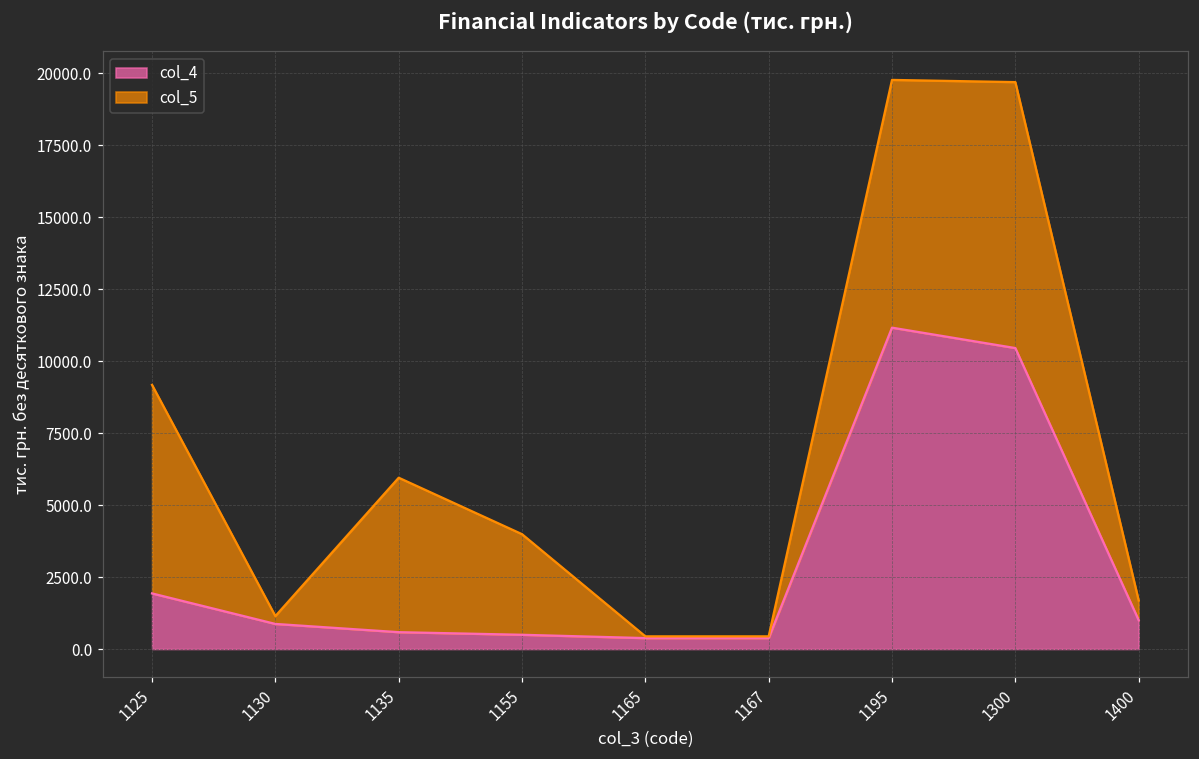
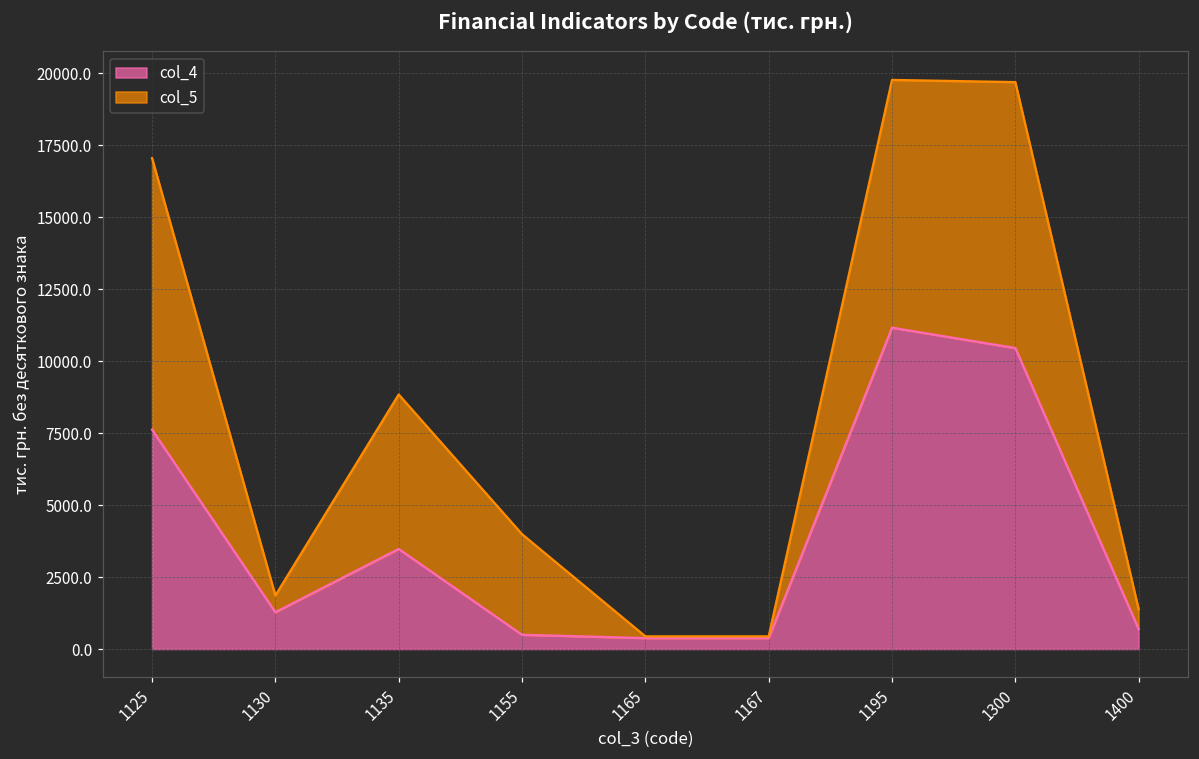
col_4, 1125: 1900 -> 7600
col_5, 1125: 7200 -> 9400
col_4, 1130: 900 -> 1300
col_5, 1130: 300 -> 600
col_4, 1135: 600 -> 3500
col_4, 1400: 1000 -> 700
